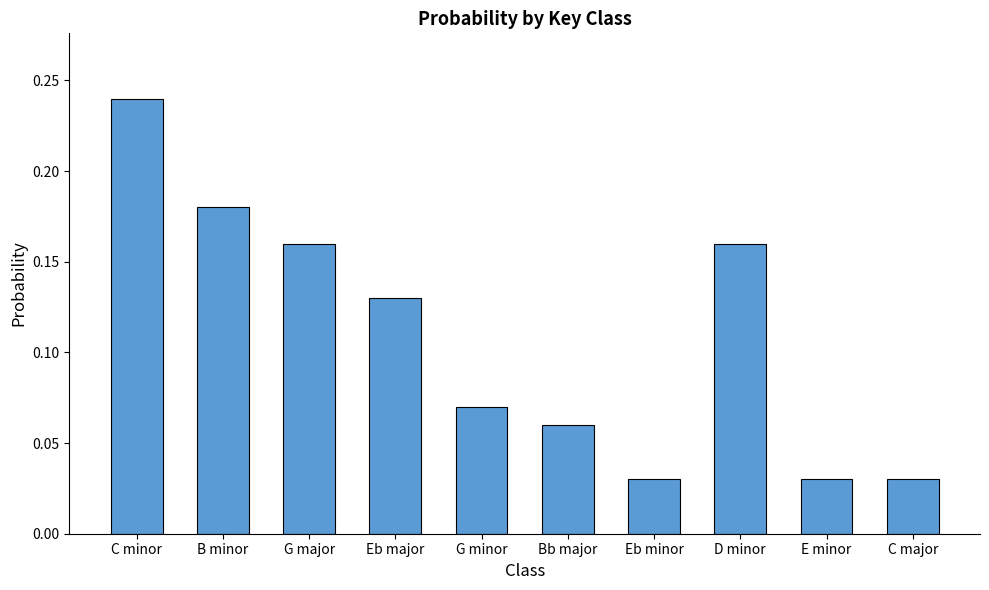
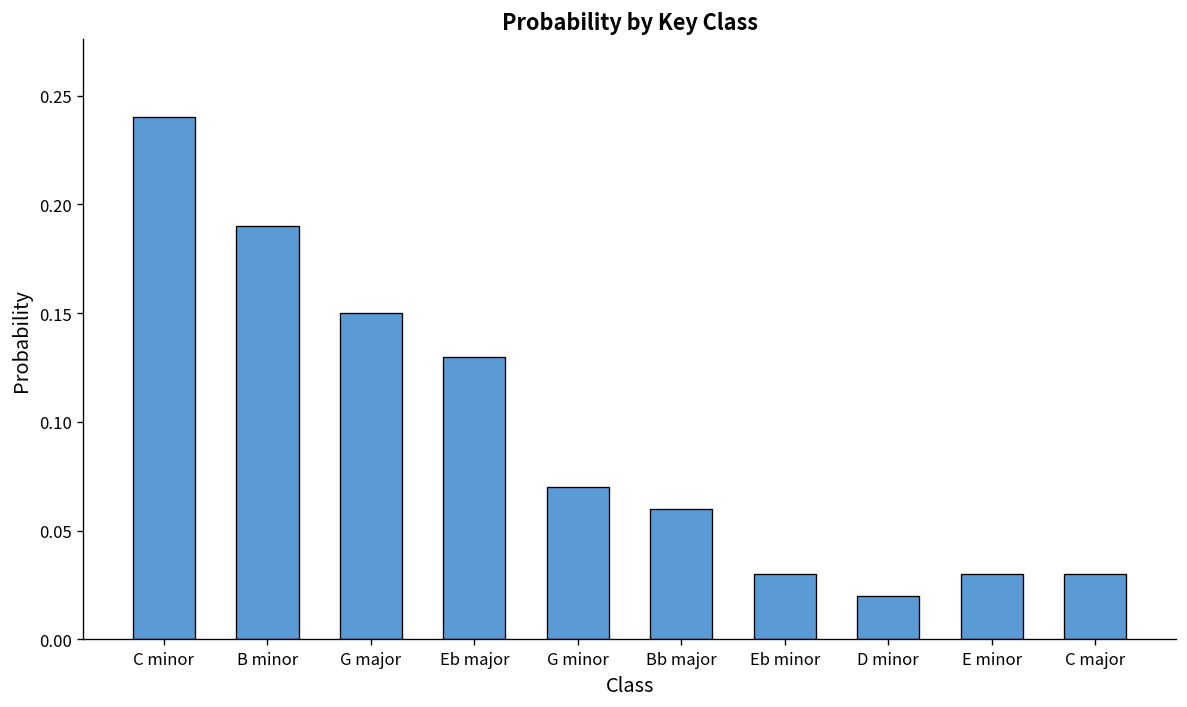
B minor: 0.18 -> 0.19
G major: 0.16 -> 0.15
D minor: 0.16 -> 0.02
